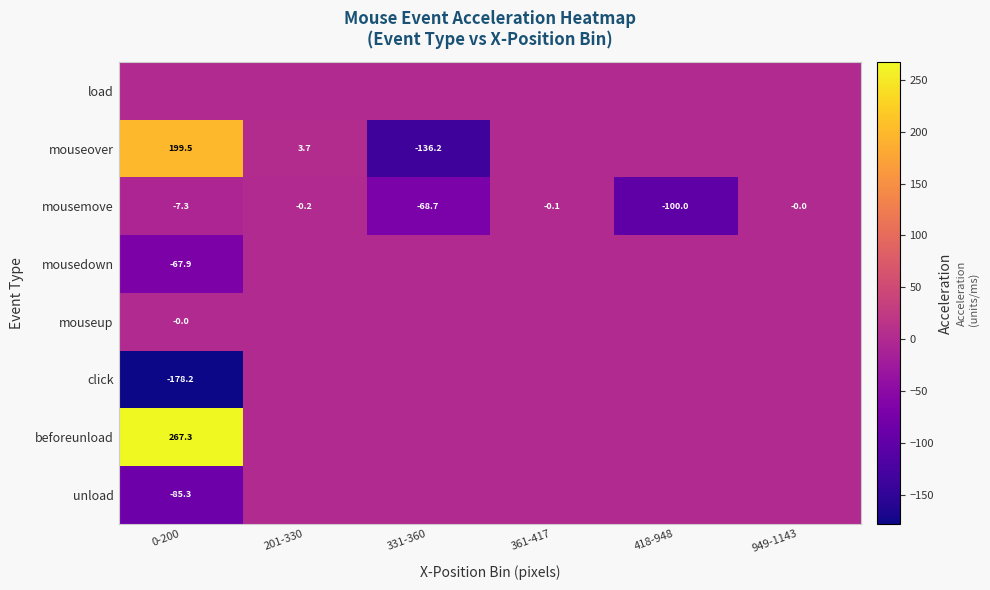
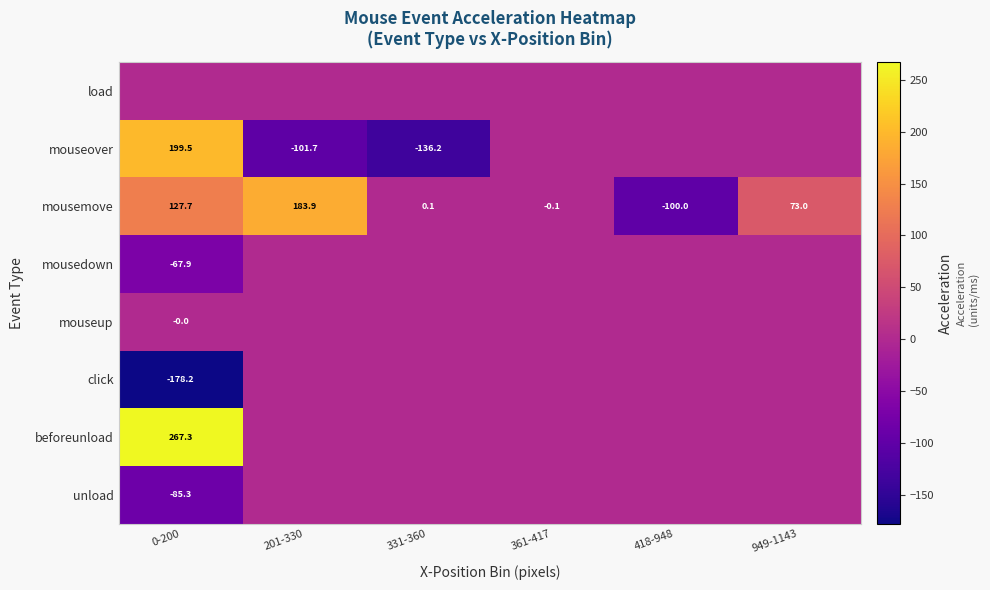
mouseover, 201-330: 3.7 -> -101.7
mousemove, 0-200: -7.3 -> 127.7
mousemove, 201-330: -0.2 -> 183.9
mousemove, 331-360: -68.7 -> 0.1
mousemove, 949-1143: -0.0 -> 73.0
